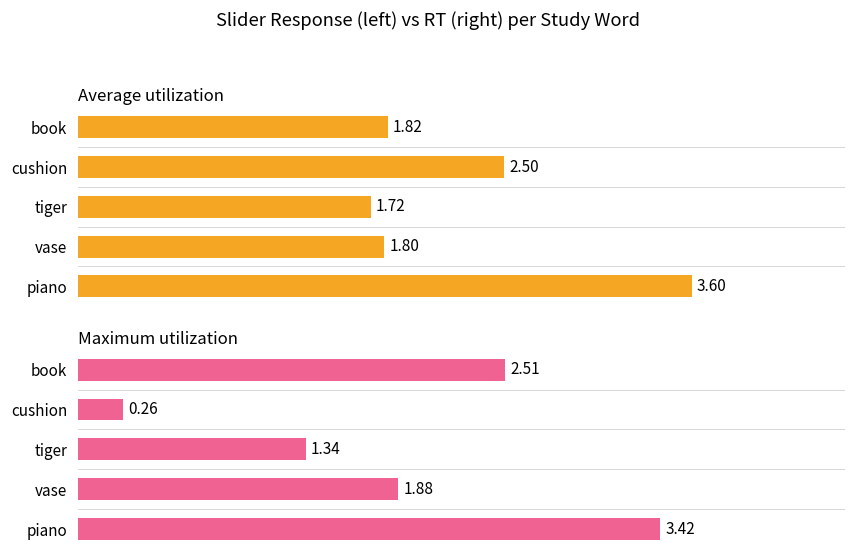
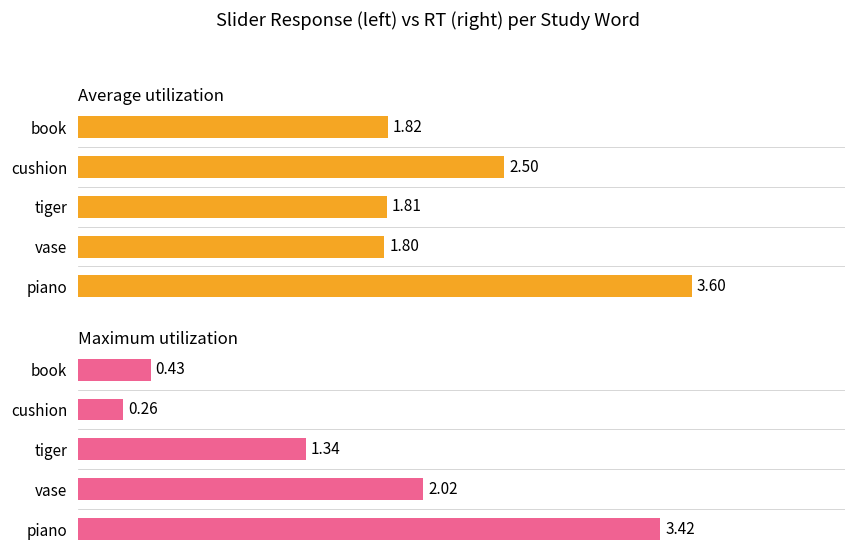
Average utilization, tiger: 1.72 -> 1.81
Maximum utilization, book: 2.51 -> 0.43
Maximum utilization, vase: 1.88 -> 2.02
